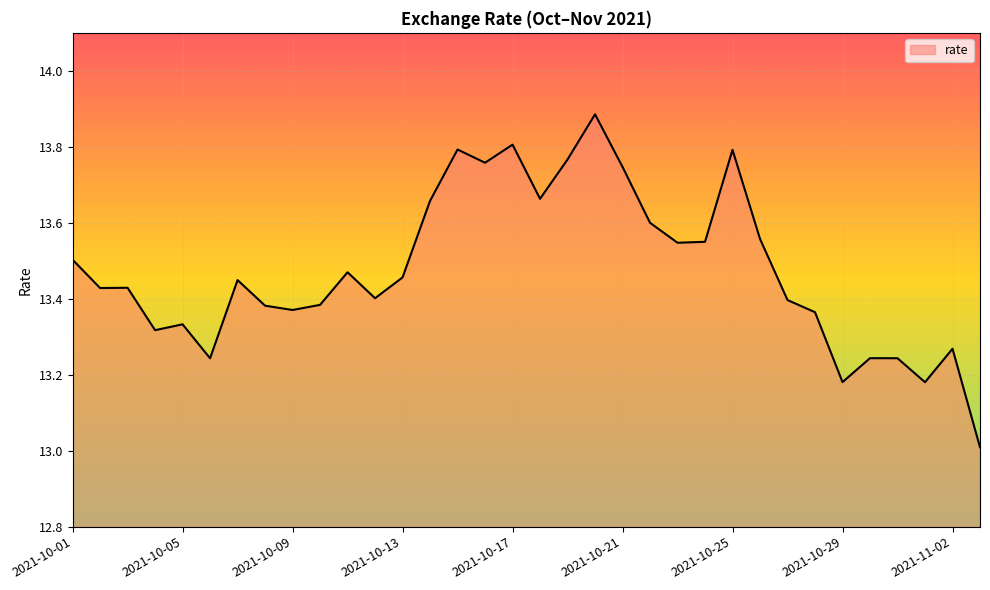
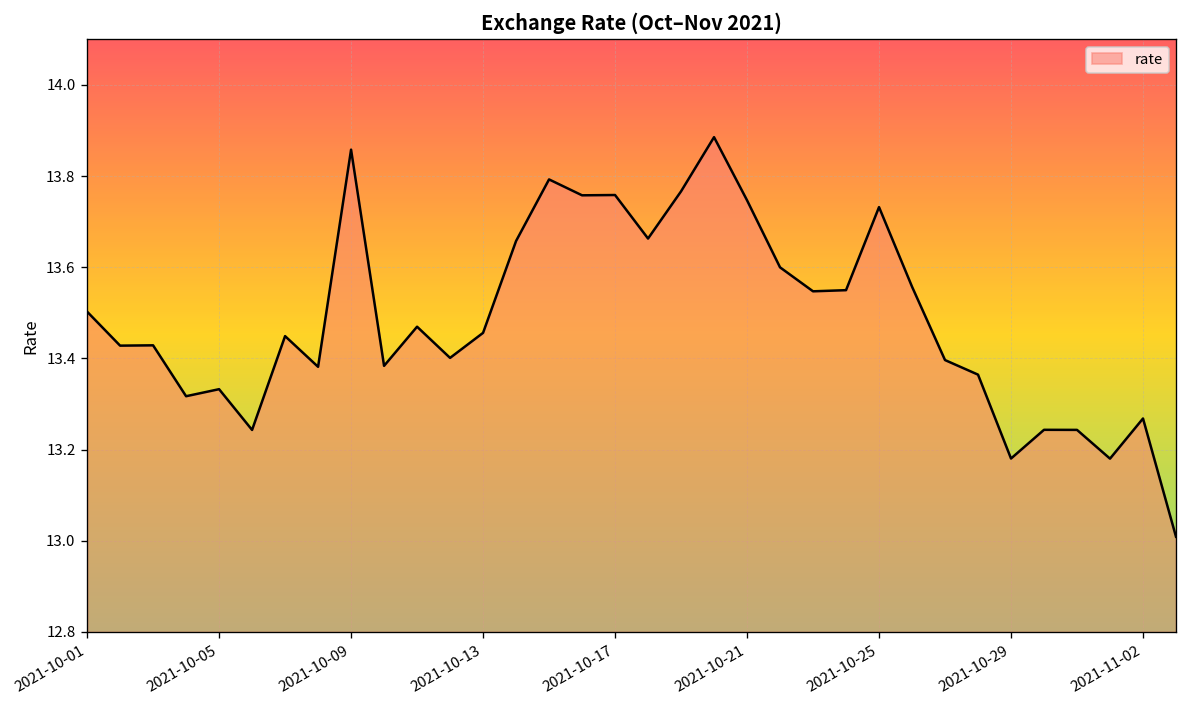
2021-10-09: 13.37 -> 13.86
2021-10-17: 13.81 -> 13.76
2021-10-25: 13.79 -> 13.73
